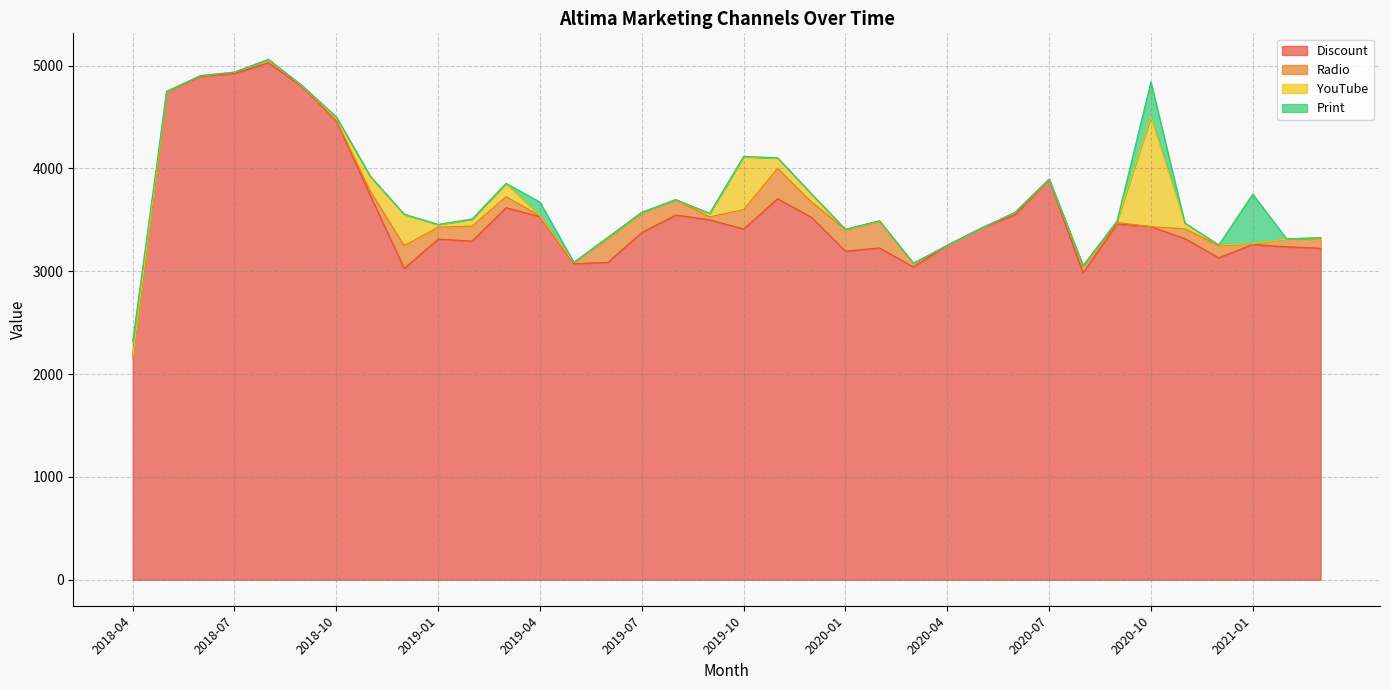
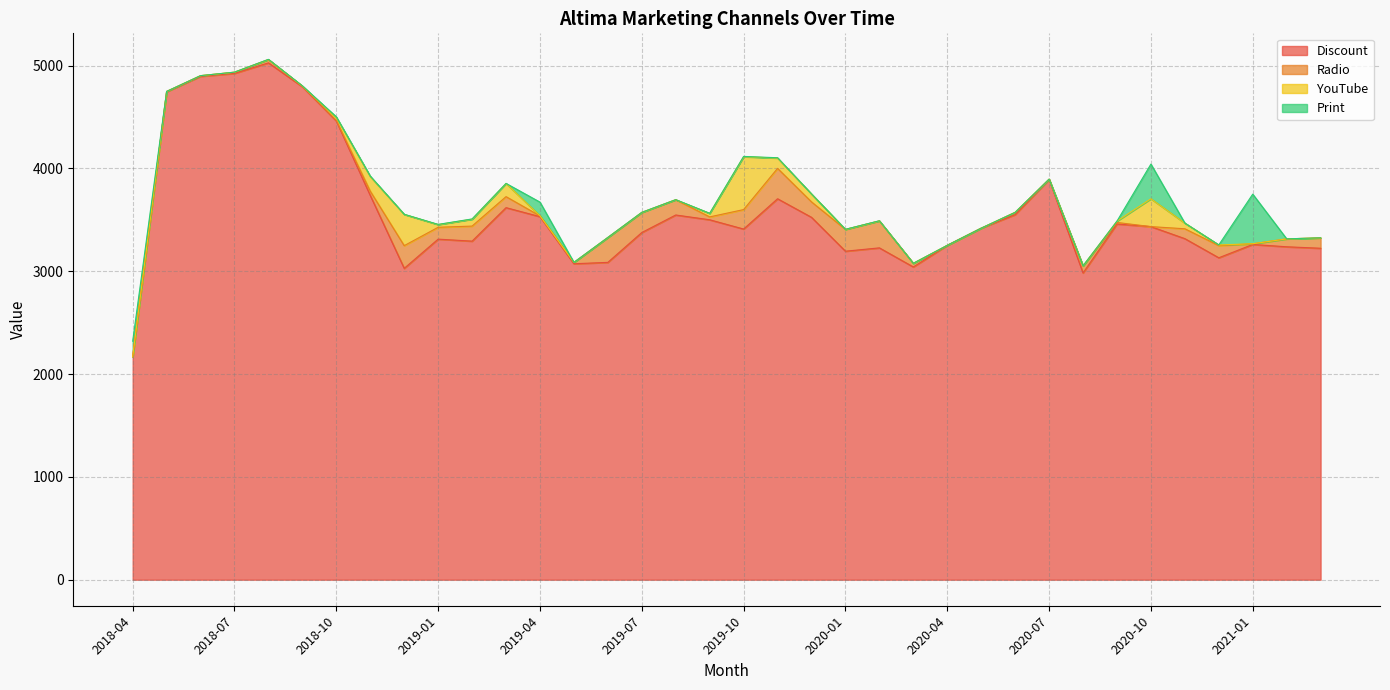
YouTube, 2020-10: 1070 -> 270
